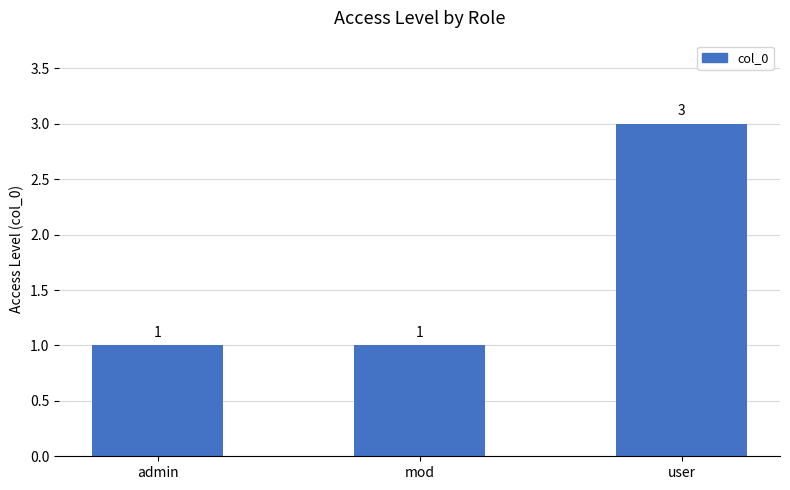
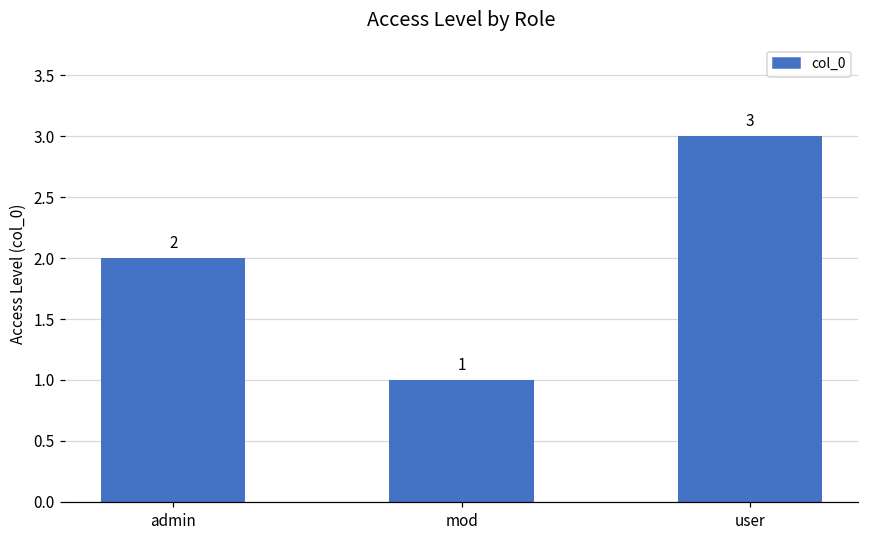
admin: 1 -> 2
